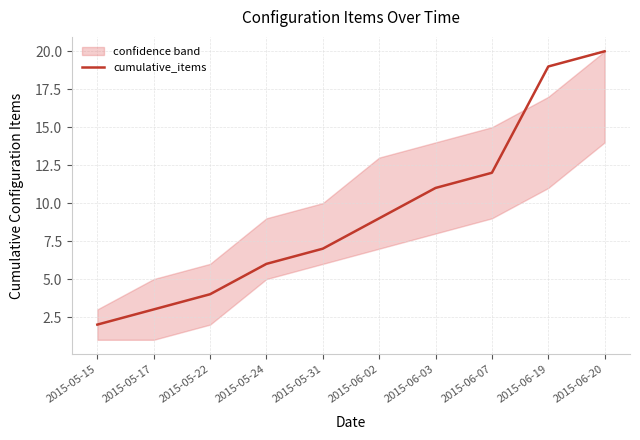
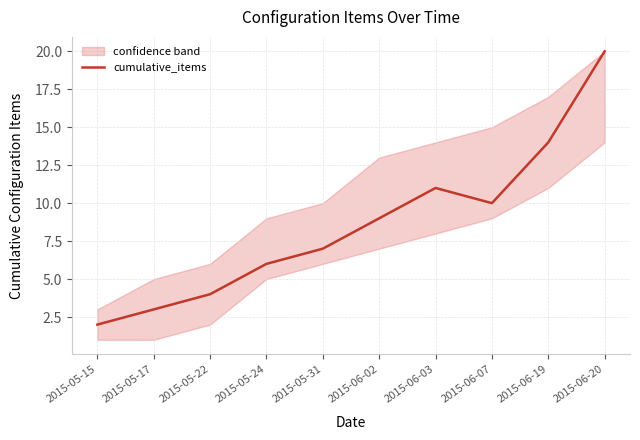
cumulative_items, 2015-06-07: 12 -> 10
cumulative_items, 2015-06-19: 19 -> 14
